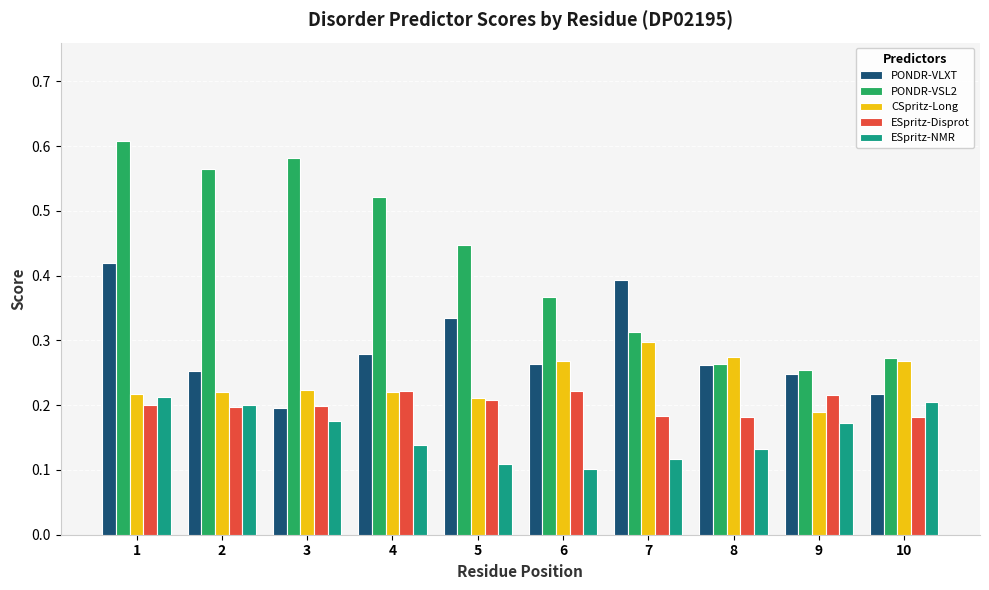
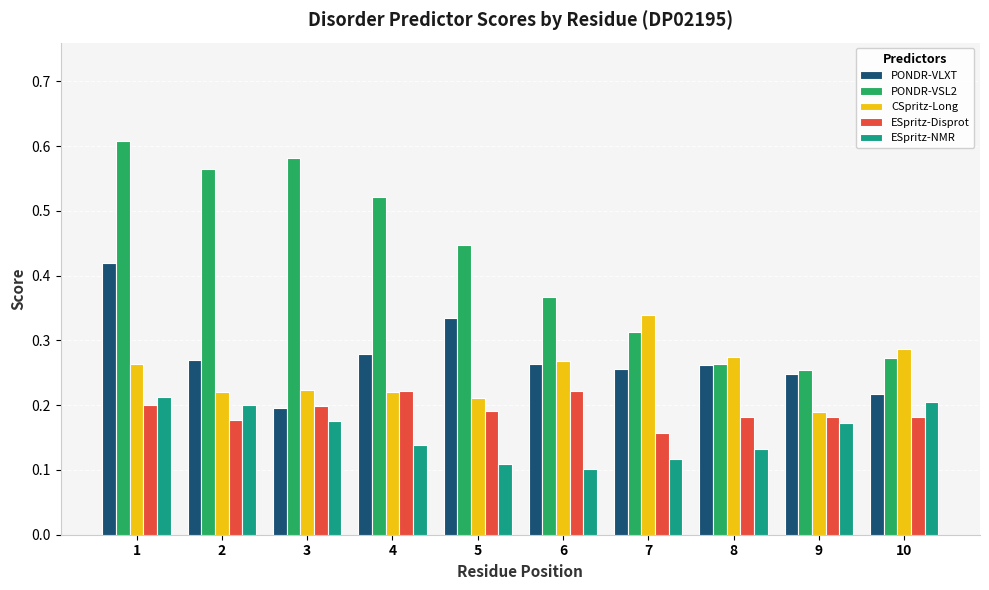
CSpritz-Long, 1: 0.22 -> 0.26
PONDR-VLXT, 2: 0.25 -> 0.27
ESpritz-Disprot, 2: 0.20 -> 0.18
ESpritz-Disprot, 5: 0.21 -> 0.19
PONDR-VLXT, 7: 0.39 -> 0.26
CSpritz-Long, 7: 0.30 -> 0.34
ESpritz-Disprot, 7: 0.18 -> 0.16
ESpritz-Disprot, 9: 0.22 -> 0.18
CSpritz-Long, 10: 0.27 -> 0.29
